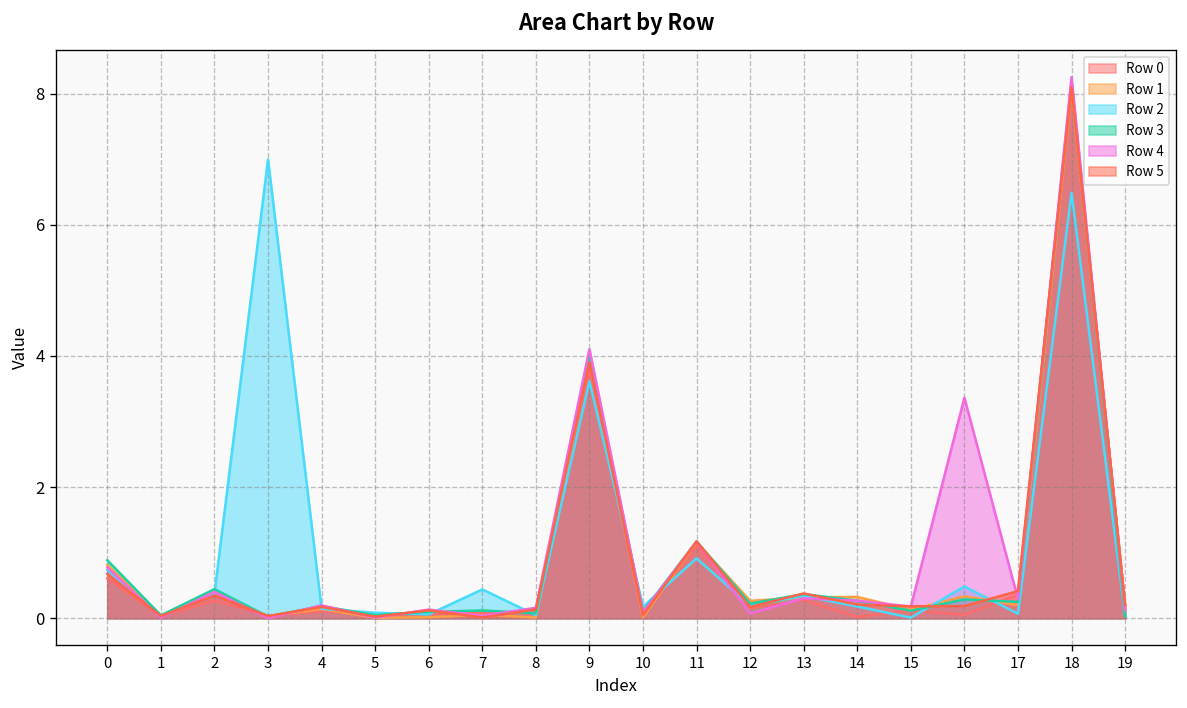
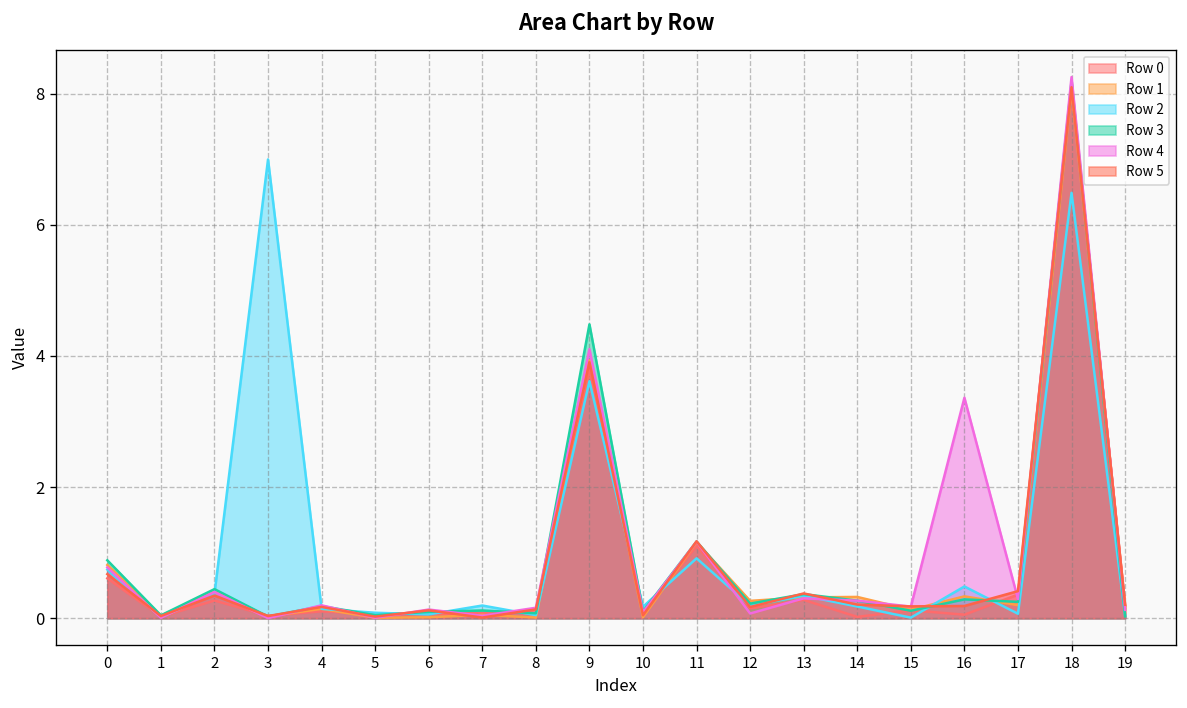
Row 2, 7: 0.4 -> 0.2
Row 3, 9: 4.0 -> 4.5
